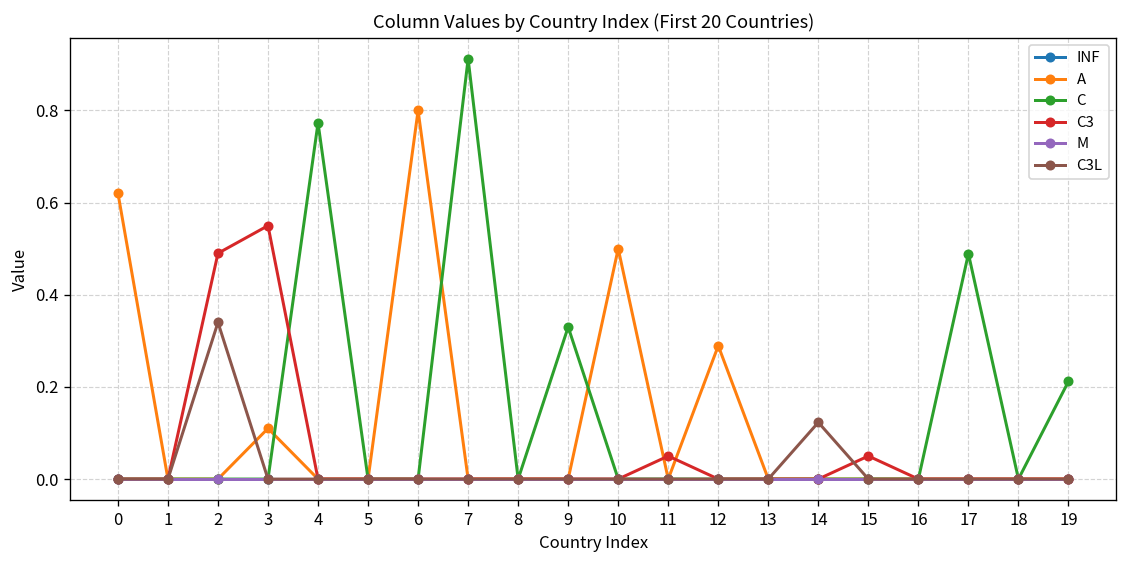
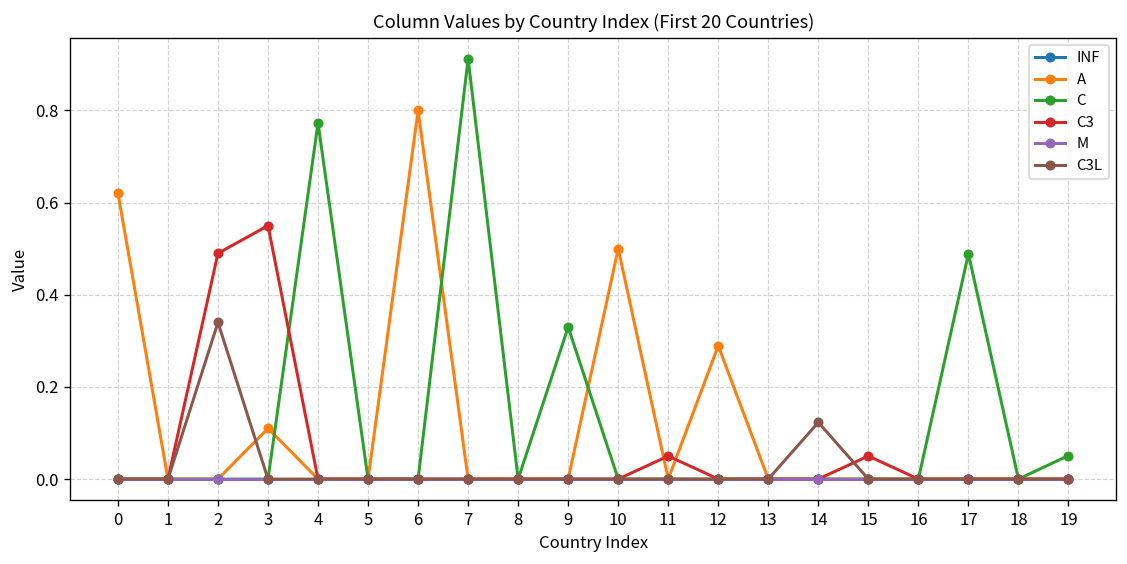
C, 19: 0.21 -> 0.05
